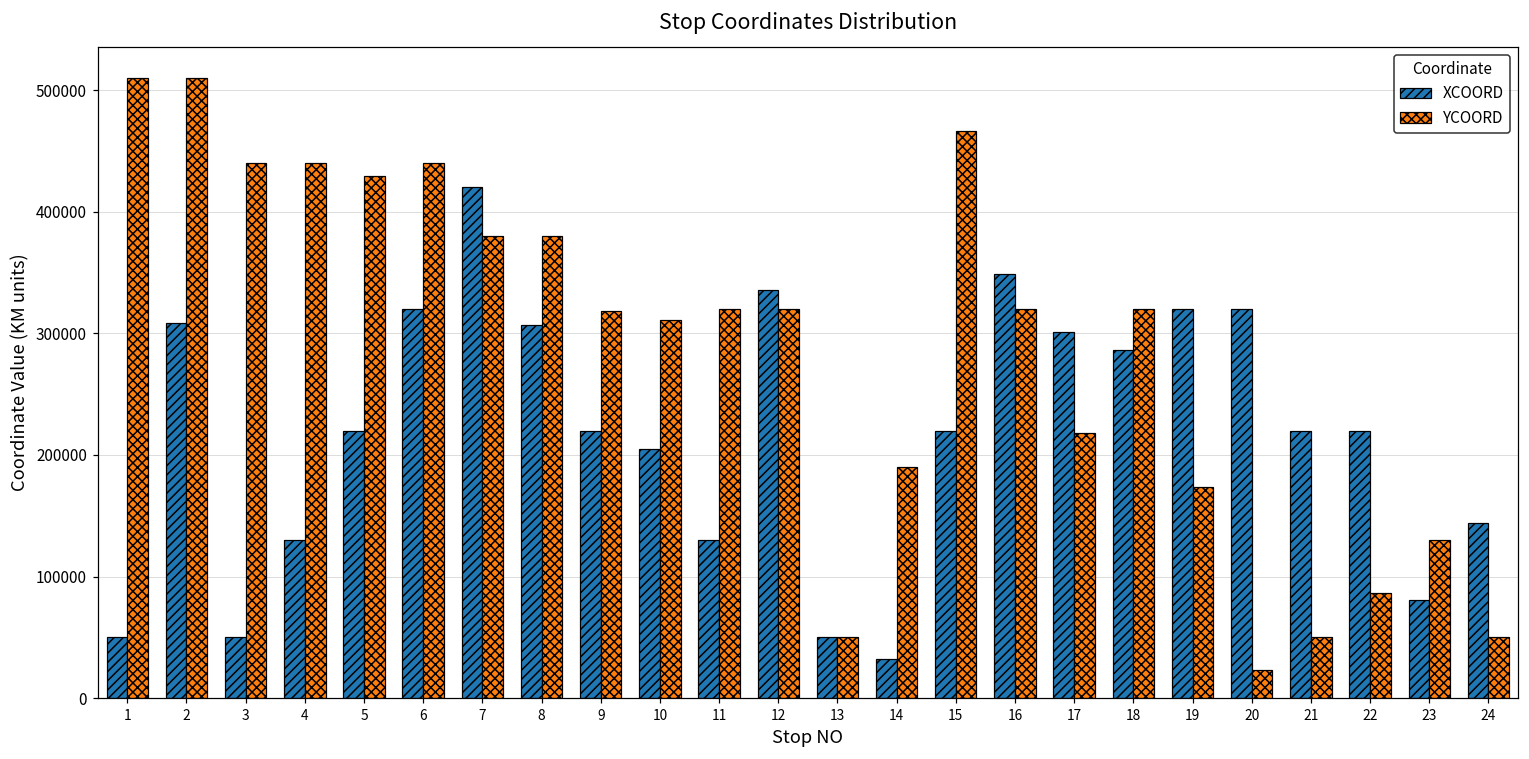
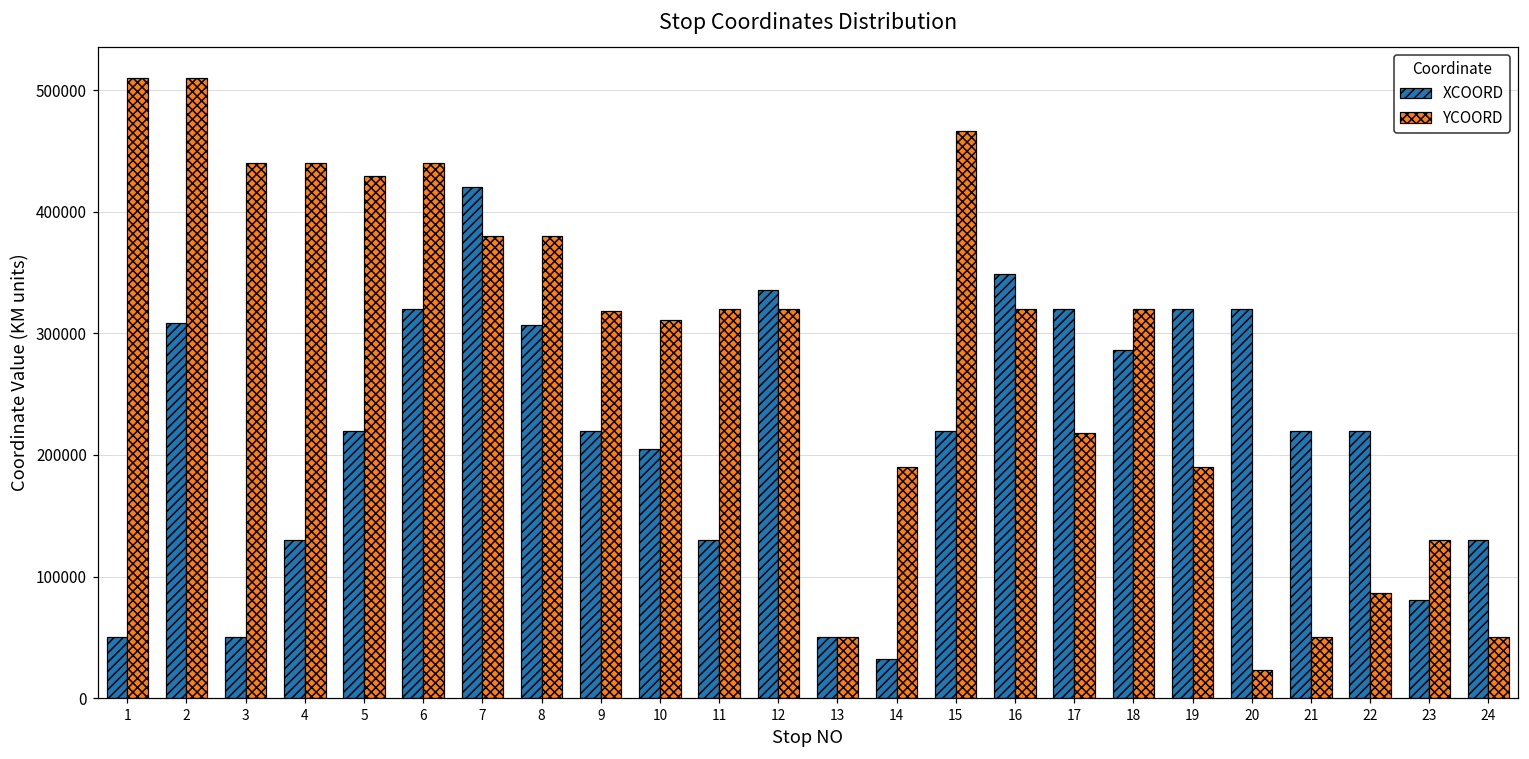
XCOORD, 17: 301000 -> 320000
YCOORD, 19: 173000 -> 190000
XCOORD, 24: 144000 -> 130000
